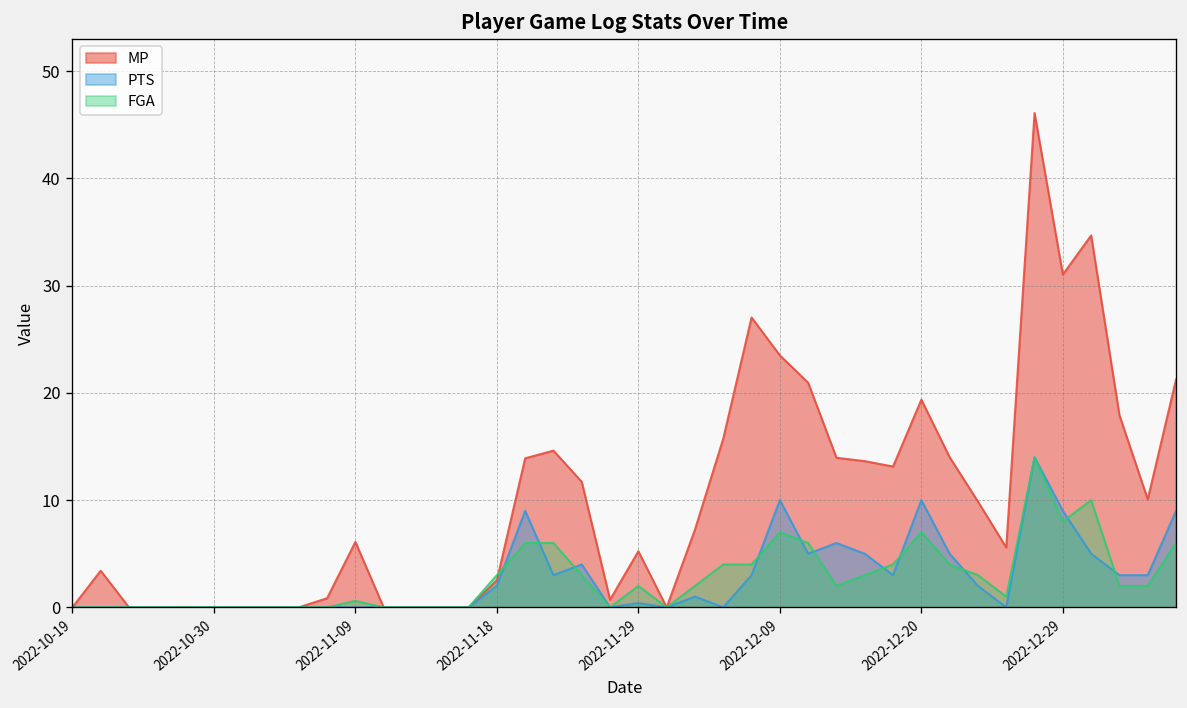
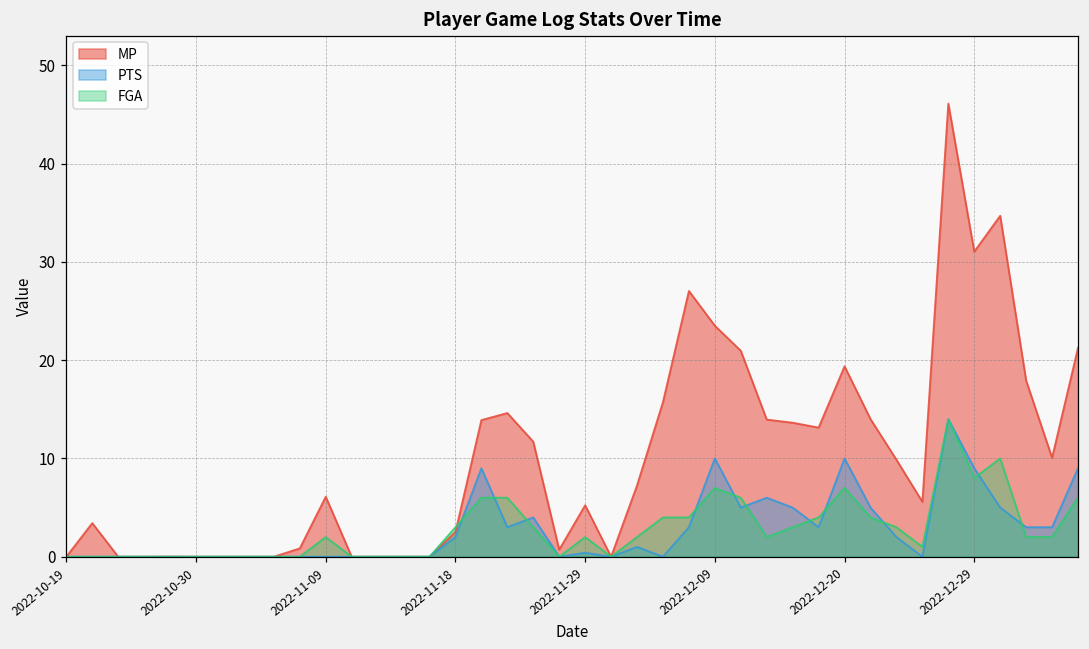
FGA, 2022-11-09: 1 -> 2
